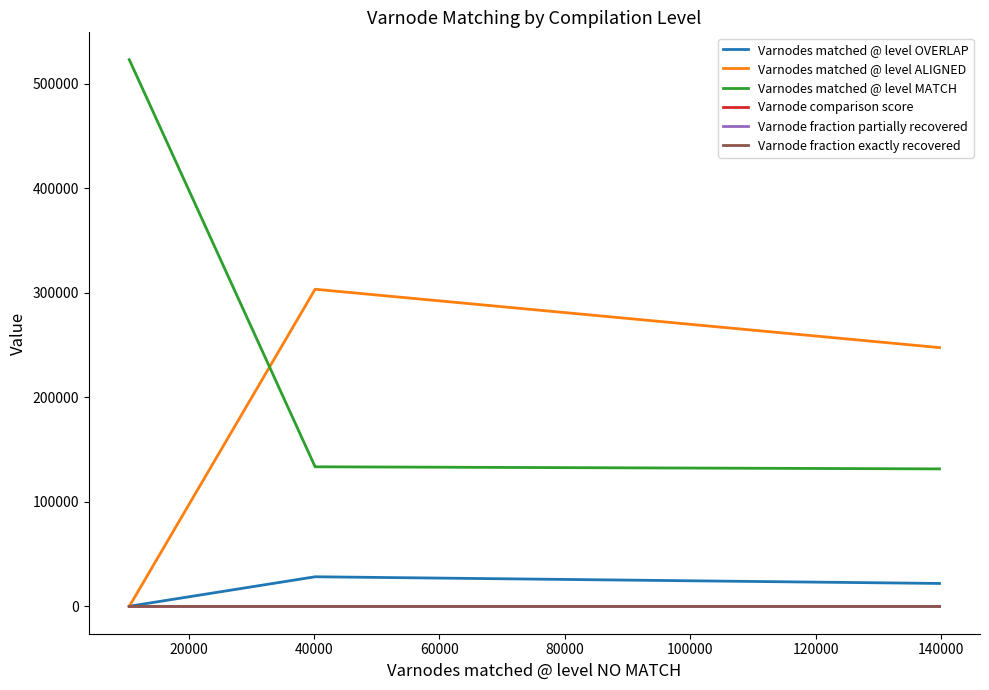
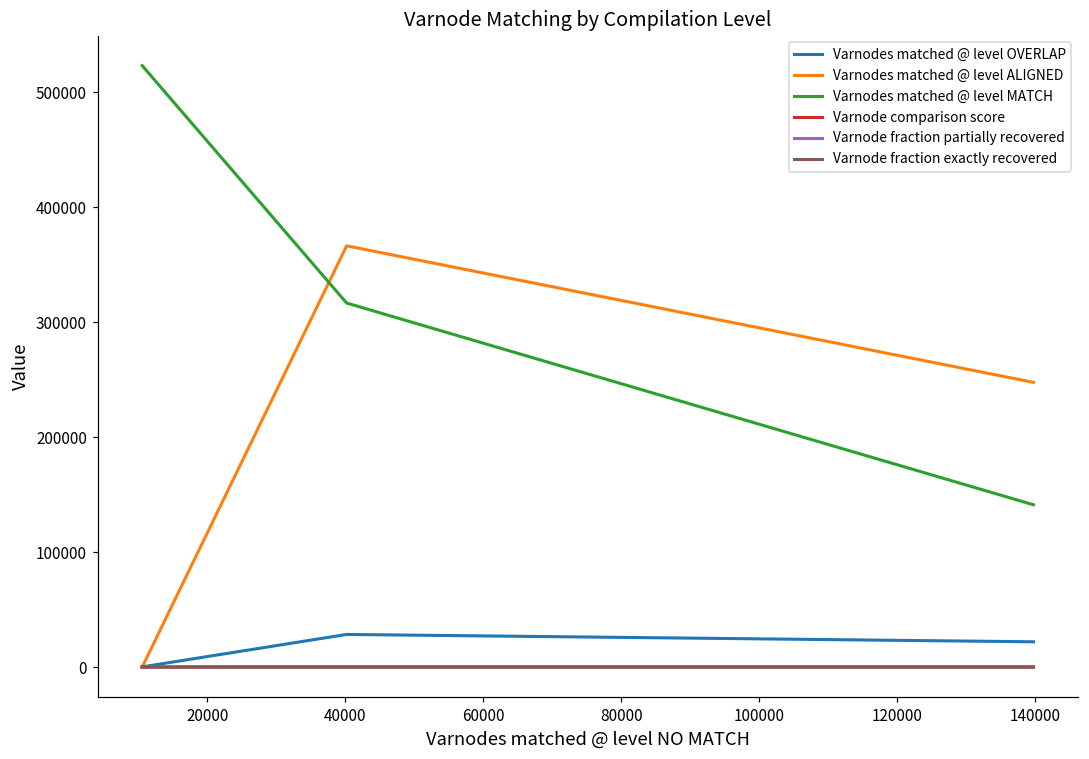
Varnodes matched @ level ALIGNED, 40000: 304000 -> 366000
Varnodes matched @ level MATCH, 40000: 134000 -> 317000
Varnodes matched @ level MATCH, 140000: 132000 -> 141000
